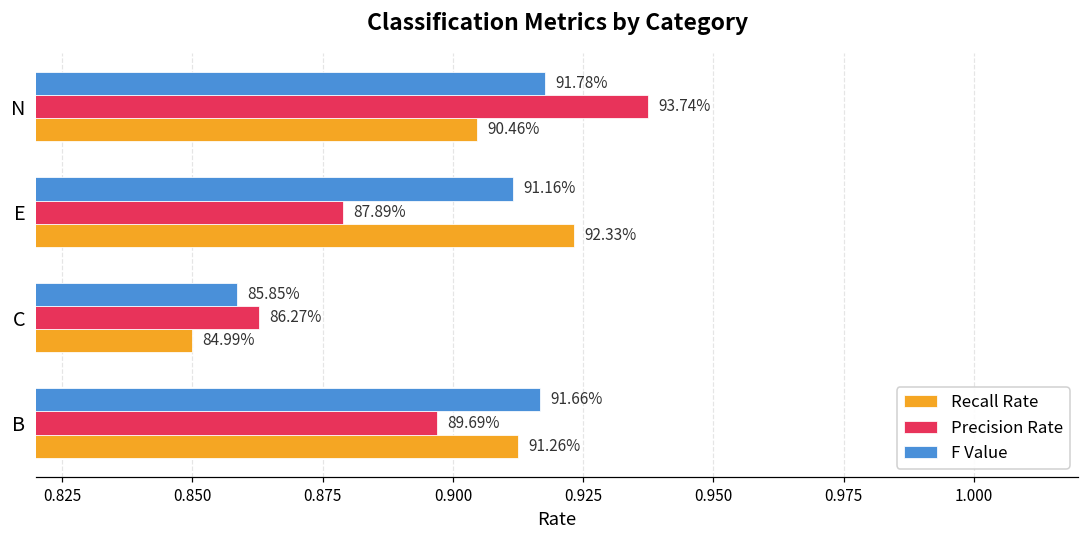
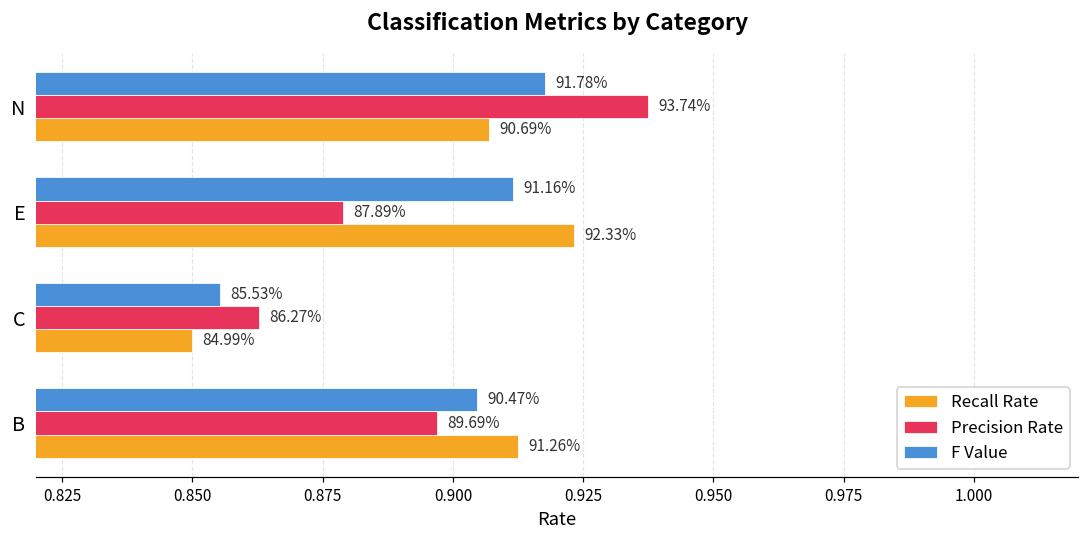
Recall Rate, N: 90.46% -> 90.69%
F Value, C: 85.85% -> 85.53%
F Value, B: 91.66% -> 90.47%
